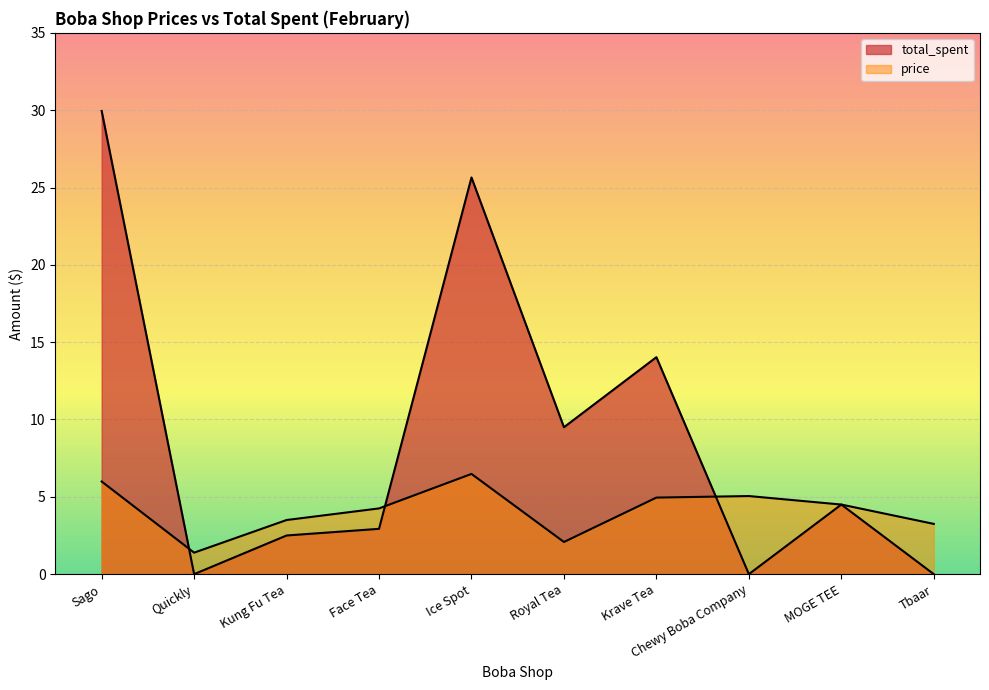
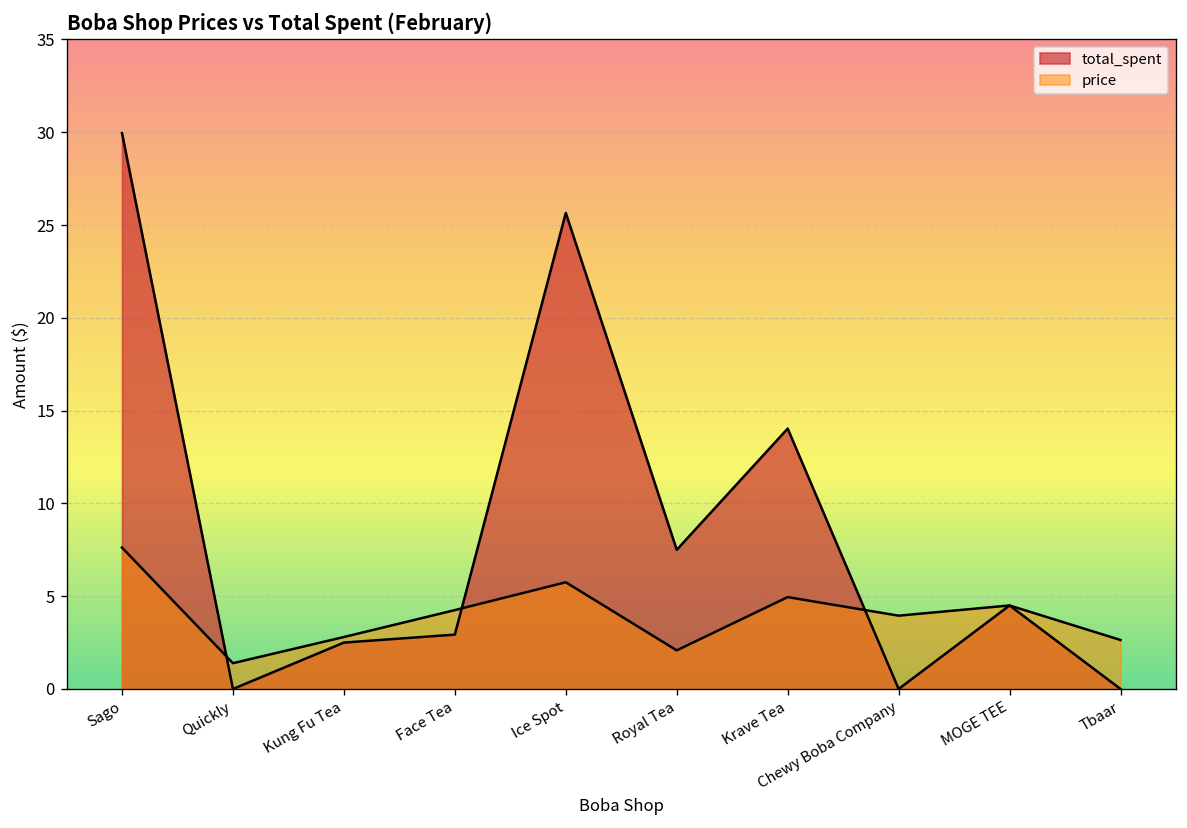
price, Sago: 6.0 -> 7.6
price, Kung Fu Tea: 3.5 -> 2.8
price, Ice Spot: 6.5 -> 5.8
total_spent, Royal Tea: 9.5 -> 7.5
price, Chewy Boba Company: 5.1 -> 4.0
price, Tbaar: 3.3 -> 2.6
